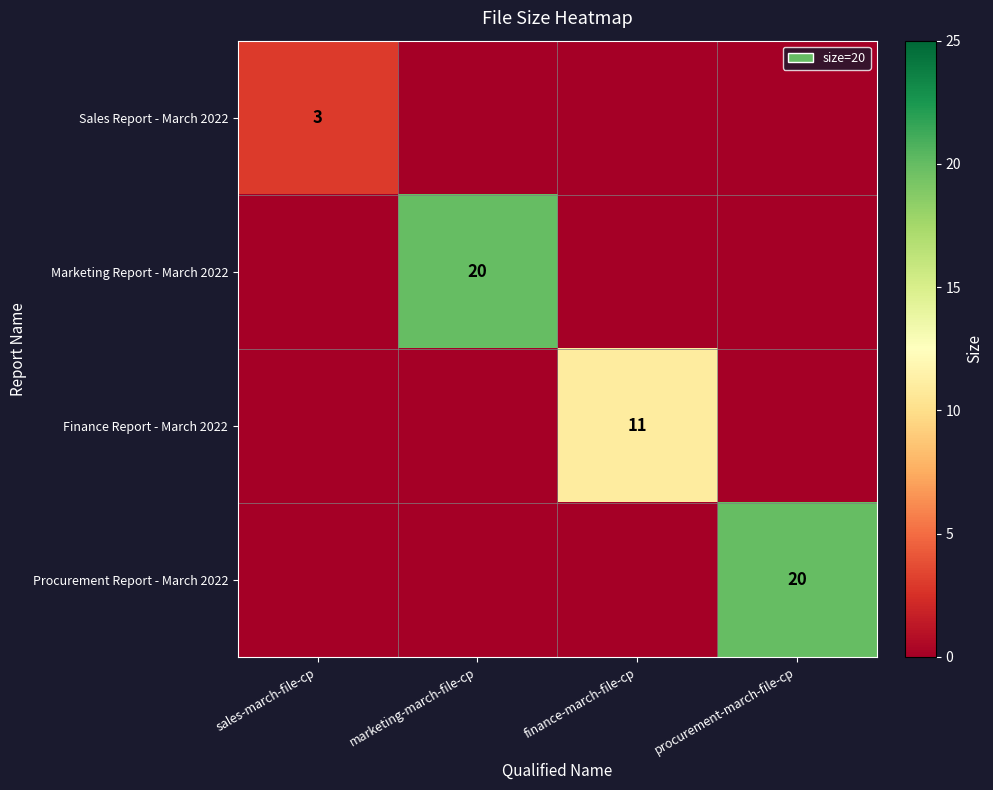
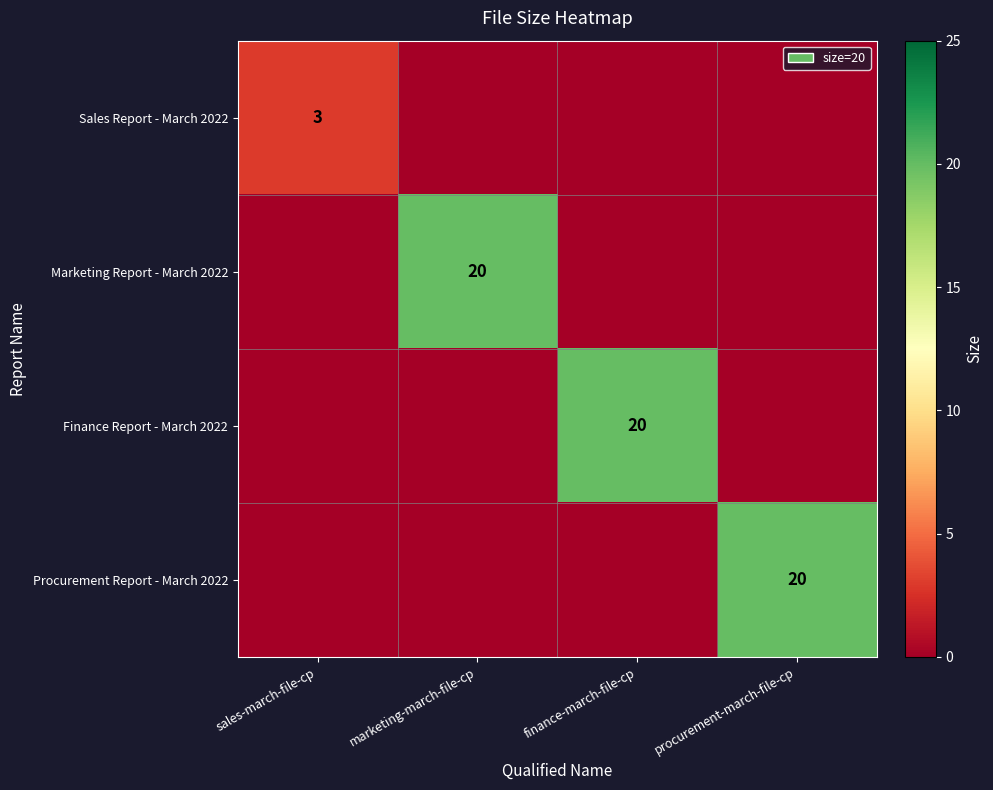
Finance Report - March 2022, finance-march-file-cp: 11 -> 20
